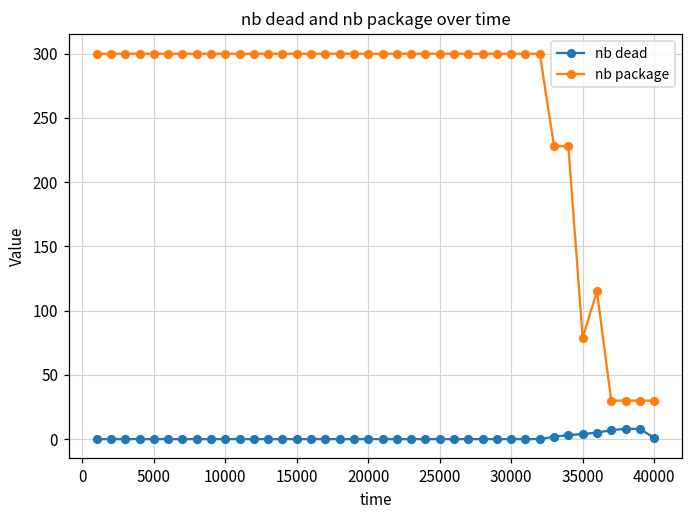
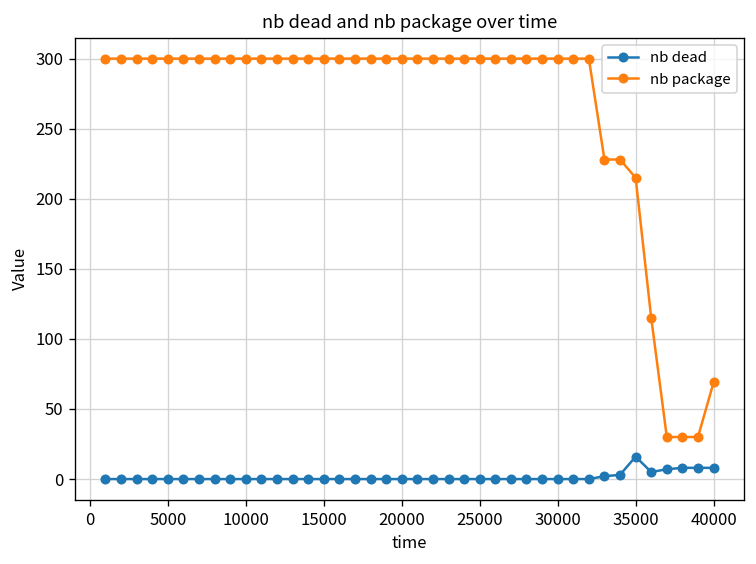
nb dead, 35000: 4 -> 16
nb package, 35000: 79 -> 215
nb dead, 40000: 1 -> 8
nb package, 40000: 30 -> 69
